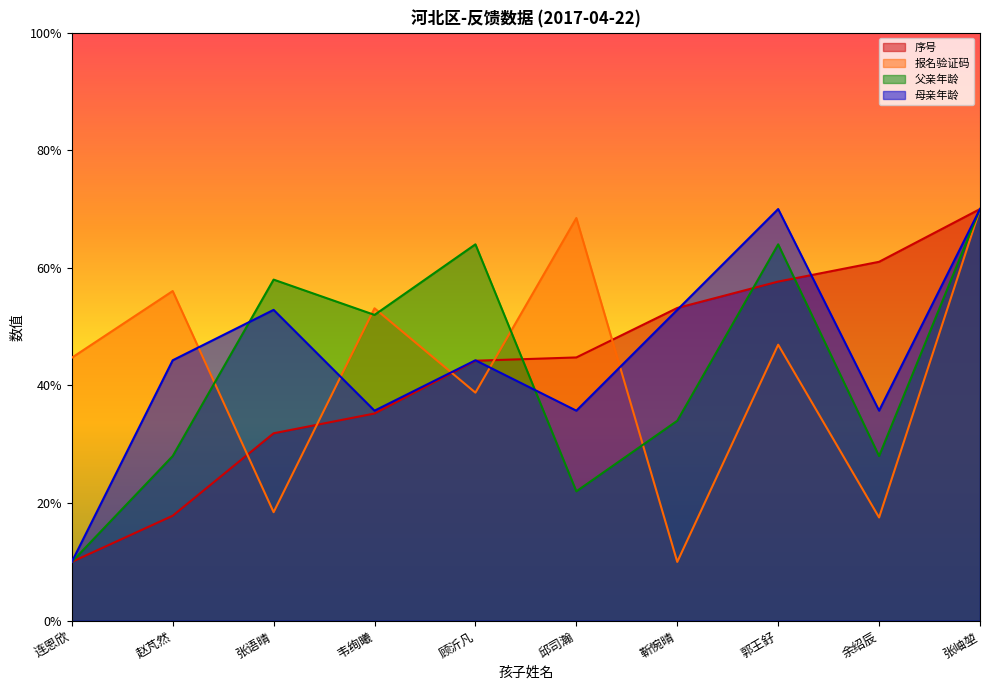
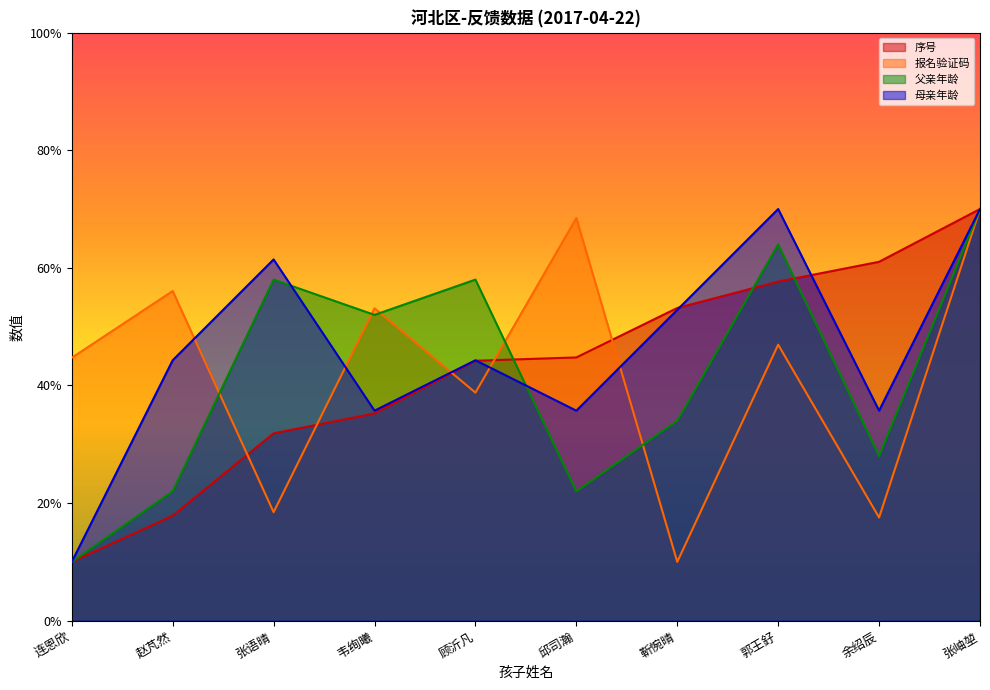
父亲年龄, 赵芃然: 28% -> 22%
母亲年龄, 张语晴: 53% -> 61%
父亲年龄, 顾沂凡: 64% -> 58%
